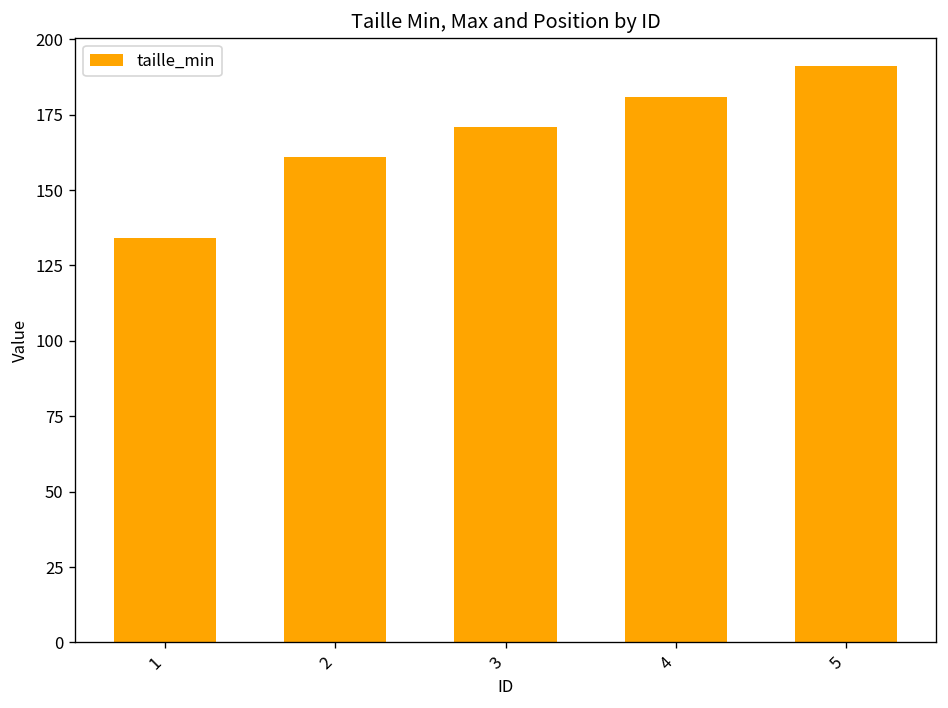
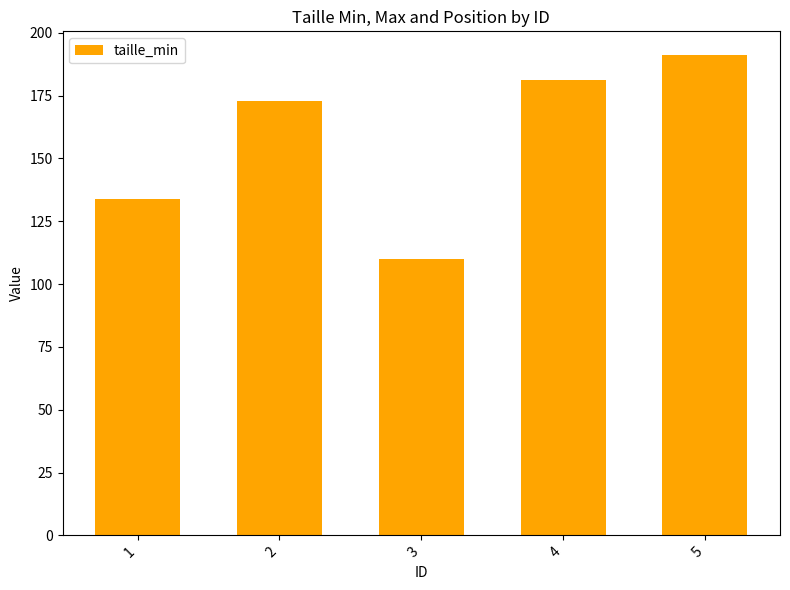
2: 161 -> 173
3: 171 -> 110
